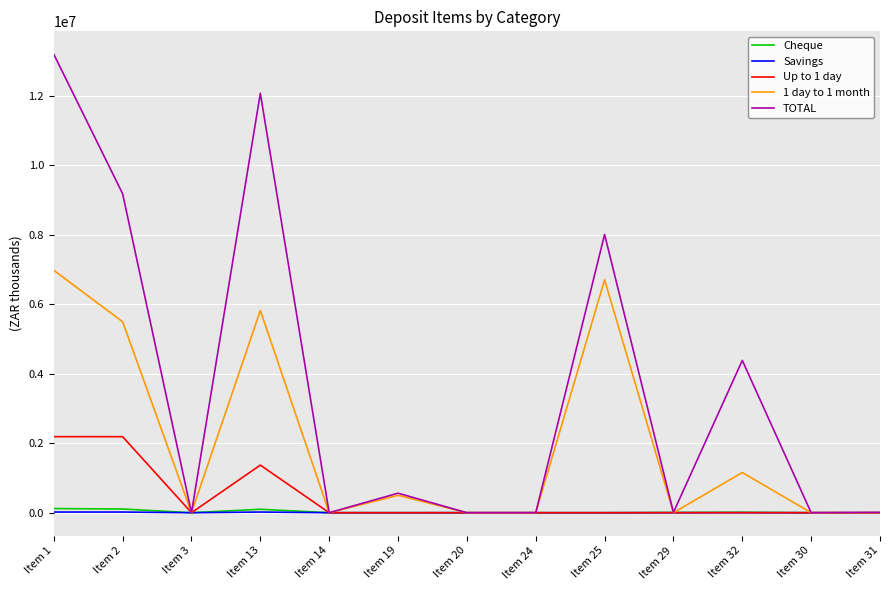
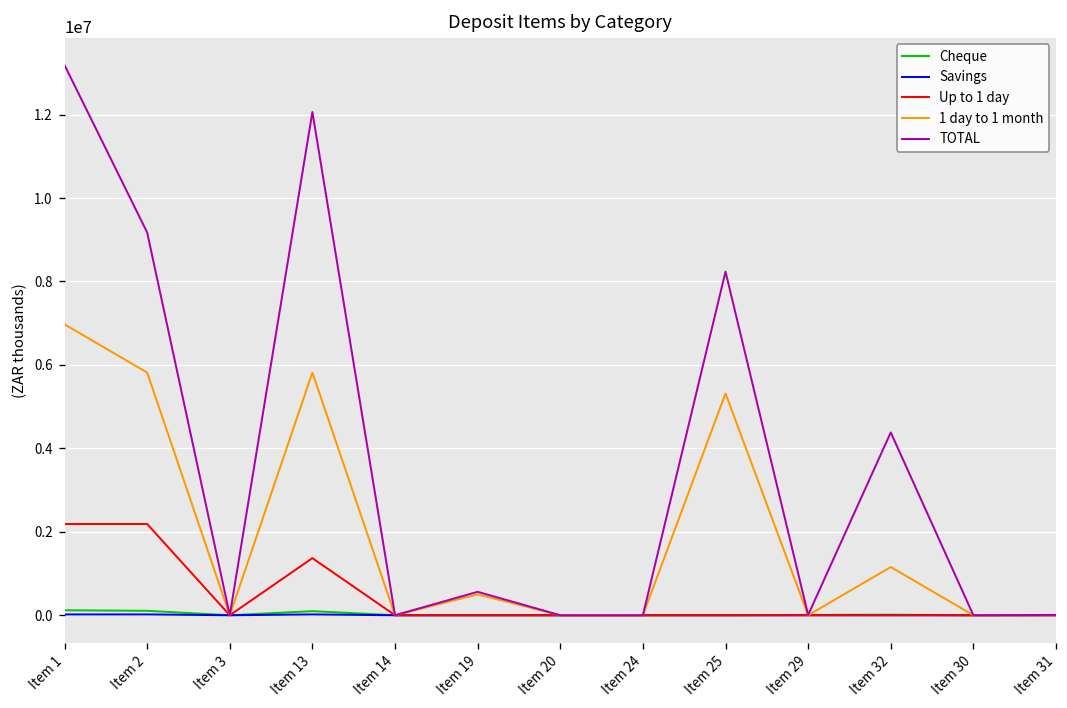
1 day to 1 month, Item 2: 5500000 -> 5800000
1 day to 1 month, Item 25: 6700000 -> 5300000
TOTAL, Item 25: 8000000 -> 8200000
